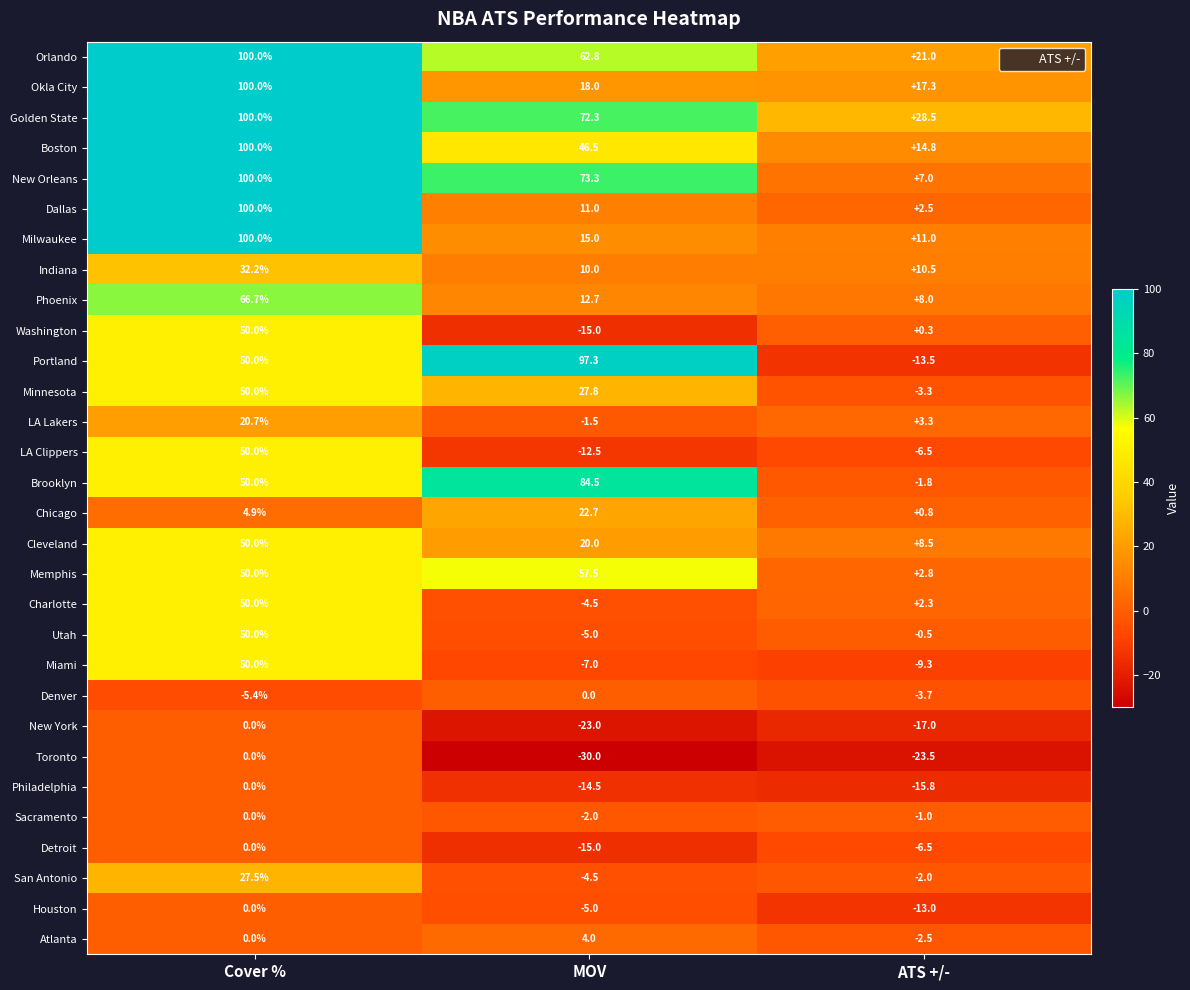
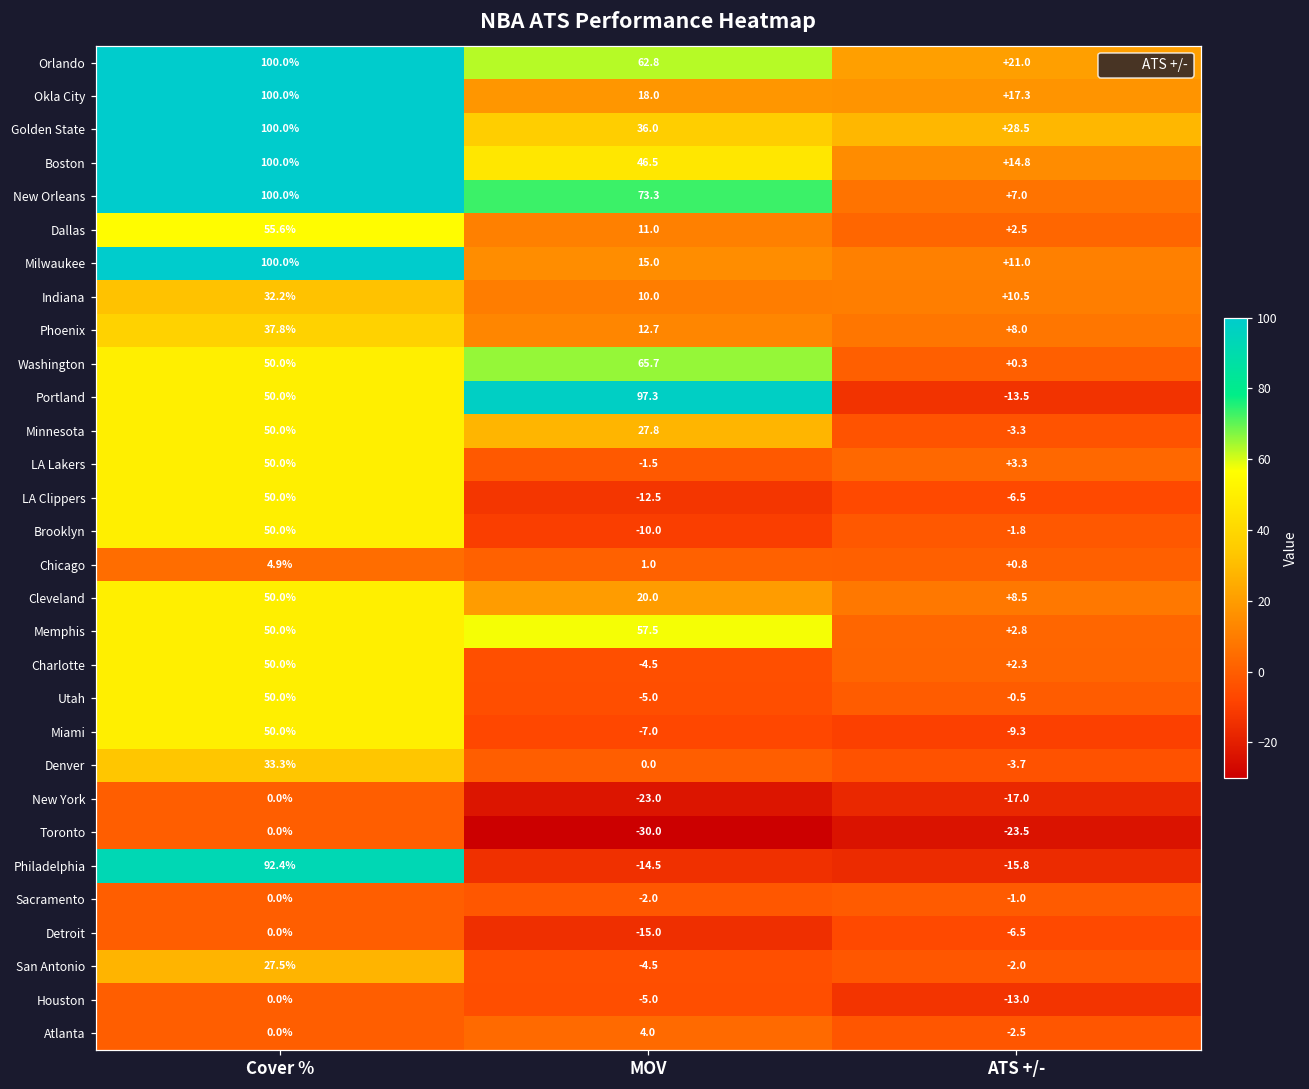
Golden State, MOV: 72.3 -> 36.0
Dallas, Cover %: 100.0% -> 55.6%
Phoenix, Cover %: 66.7% -> 37.8%
Washington, MOV: -15.0 -> 65.7
LA Lakers, Cover %: 20.7% -> 50.0%
Brooklyn, MOV: 84.5 -> -10.0
Chicago, MOV: 22.7 -> 1.0
Denver, Cover %: -5.4% -> 33.3%
Philadelphia, Cover %: 0.0% -> 92.4%
